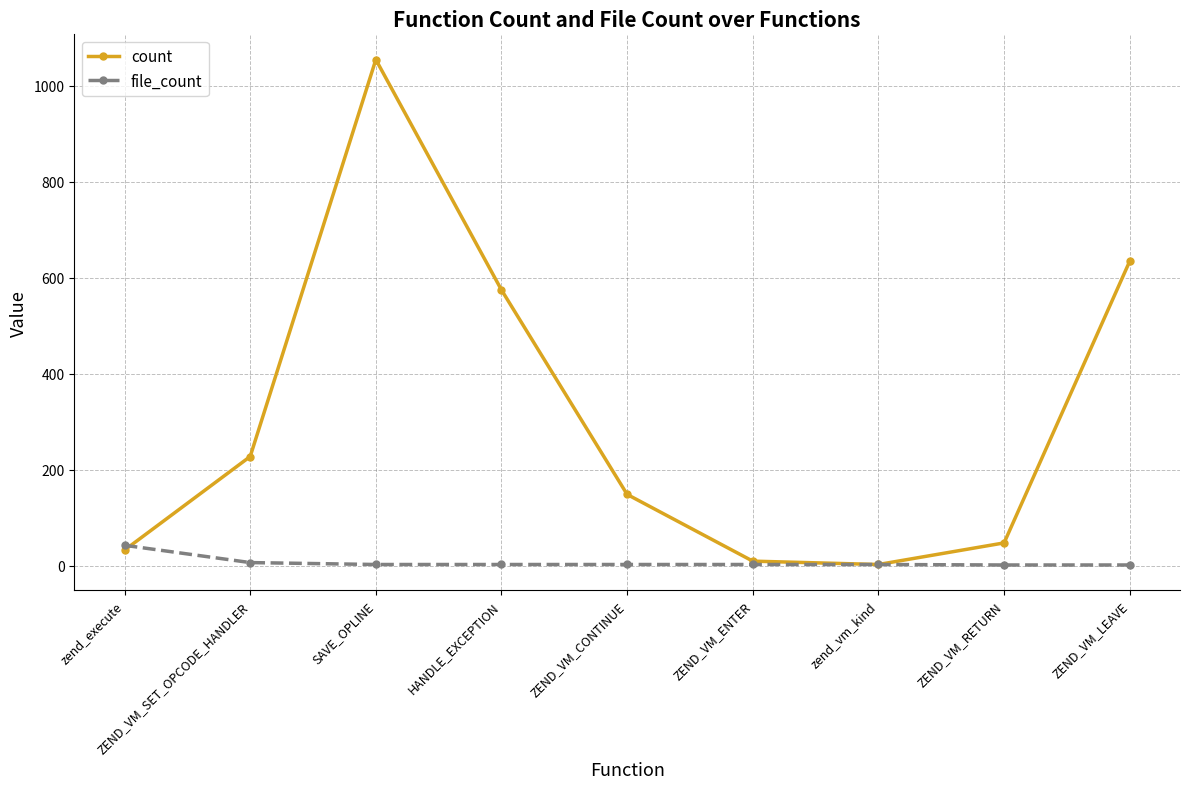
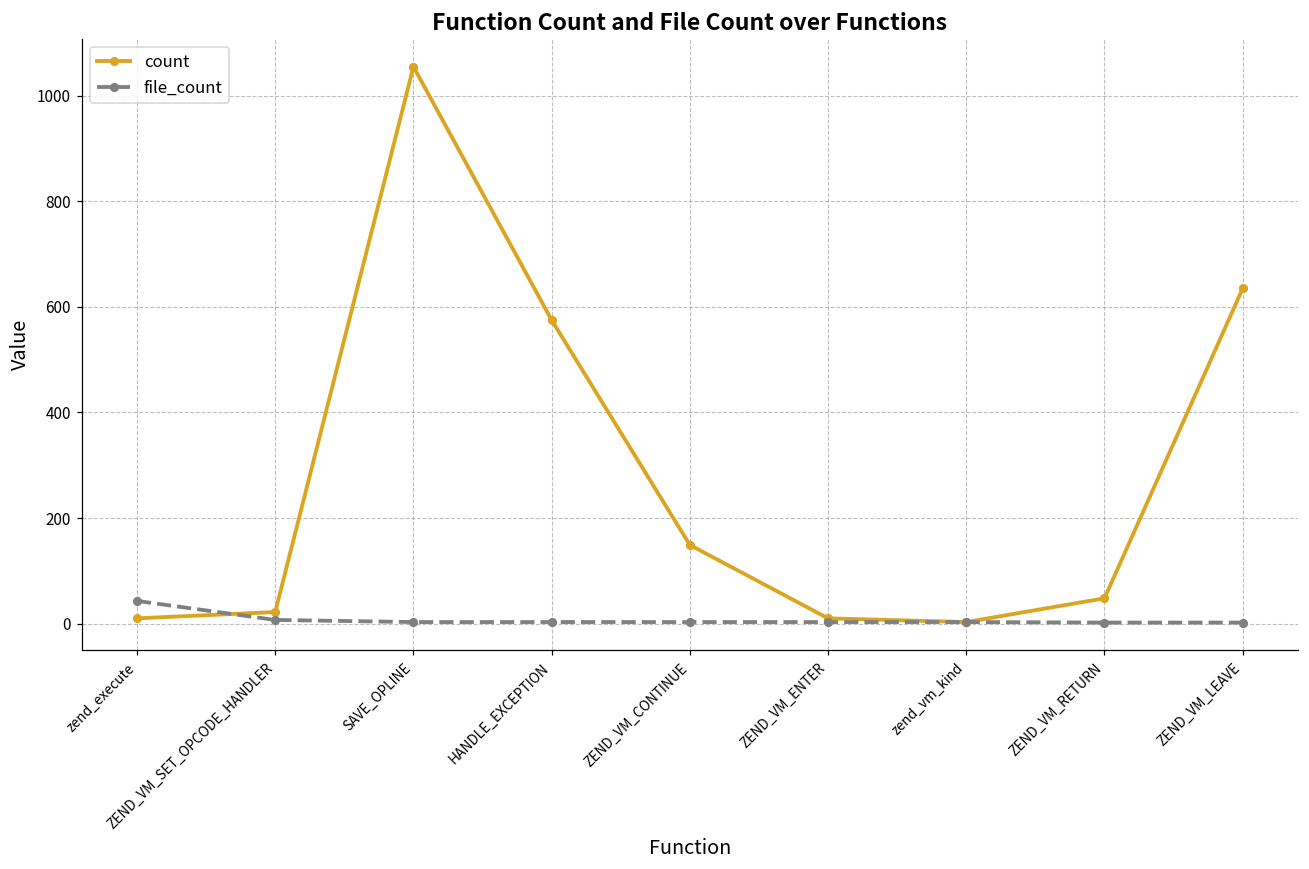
count, zend_execute: 30 -> 10
count, ZEND_VM_SET_OPCODE_HANDLER: 230 -> 20
